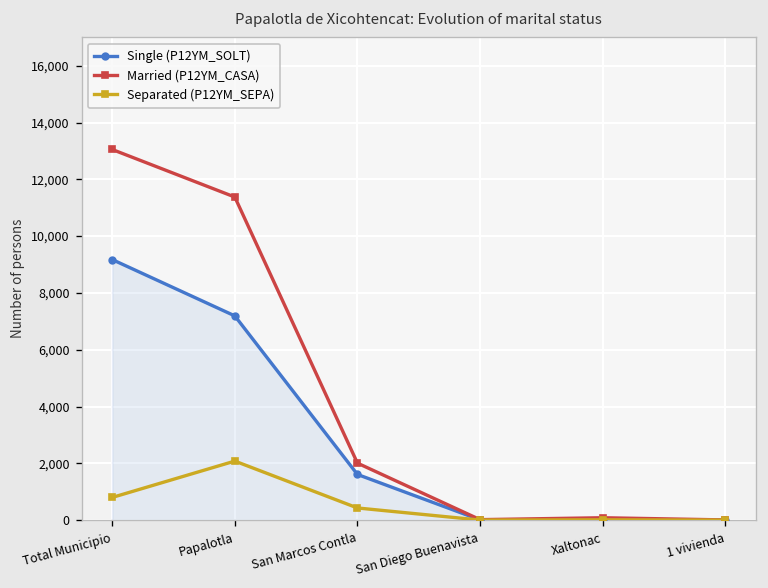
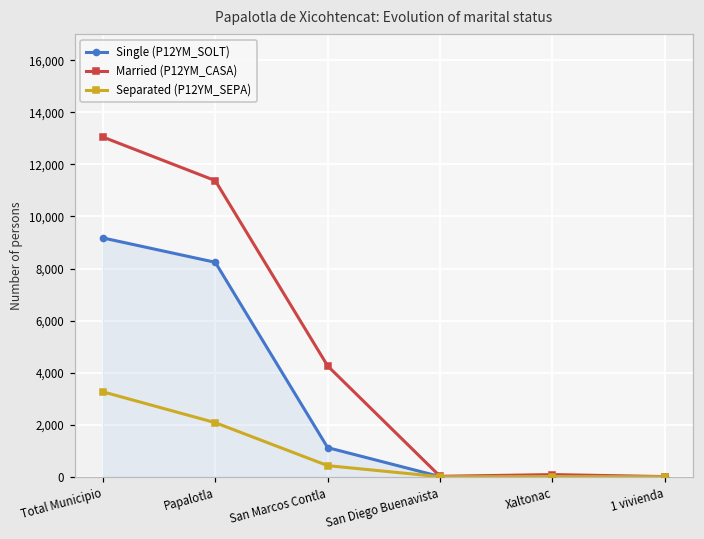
Separated (P12YM_SEPA), Total Municipio: 800 -> 3,300
Single (P12YM_SOLT), Papalotla: 7,200 -> 8,200
Single (P12YM_SOLT), San Marcos Contla: 1,600 -> 1,100
Married (P12YM_CASA), San Marcos Contla: 2,000 -> 4,300
